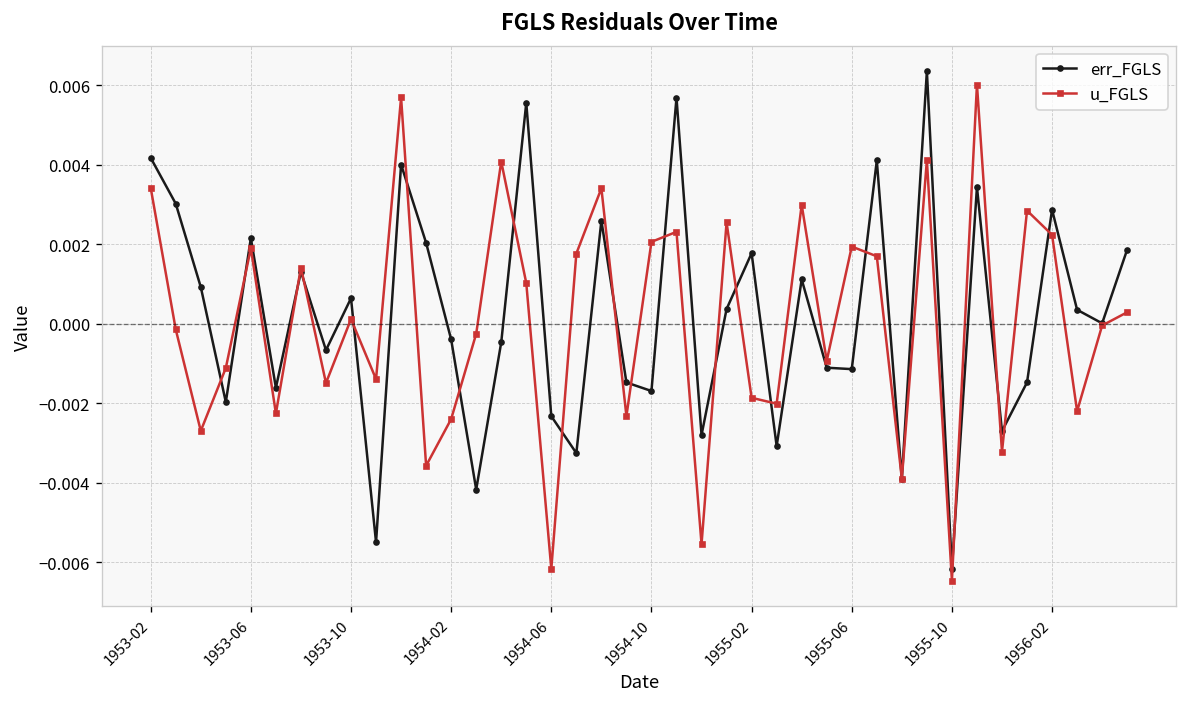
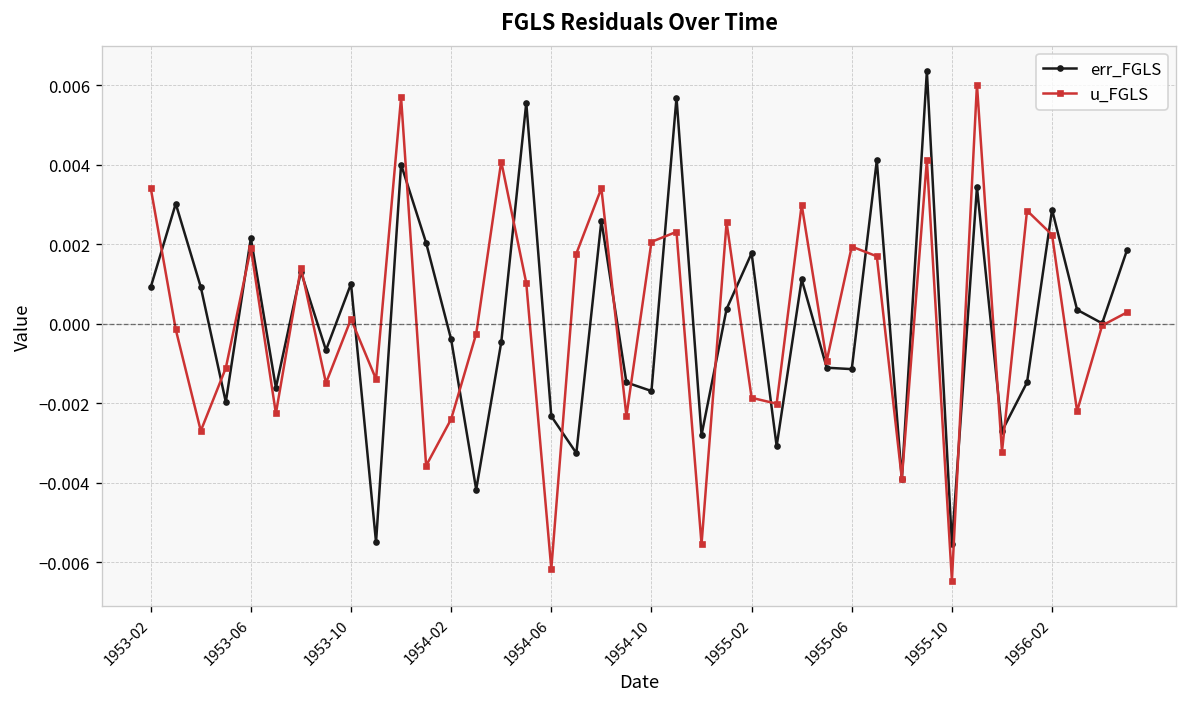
err_FGLS, 1953-02: 0.0042 -> 0.0009
err_FGLS, 1953-10: 0.0006 -> 0.0010
err_FGLS, 1955-10: -0.0062 -> -0.0055
